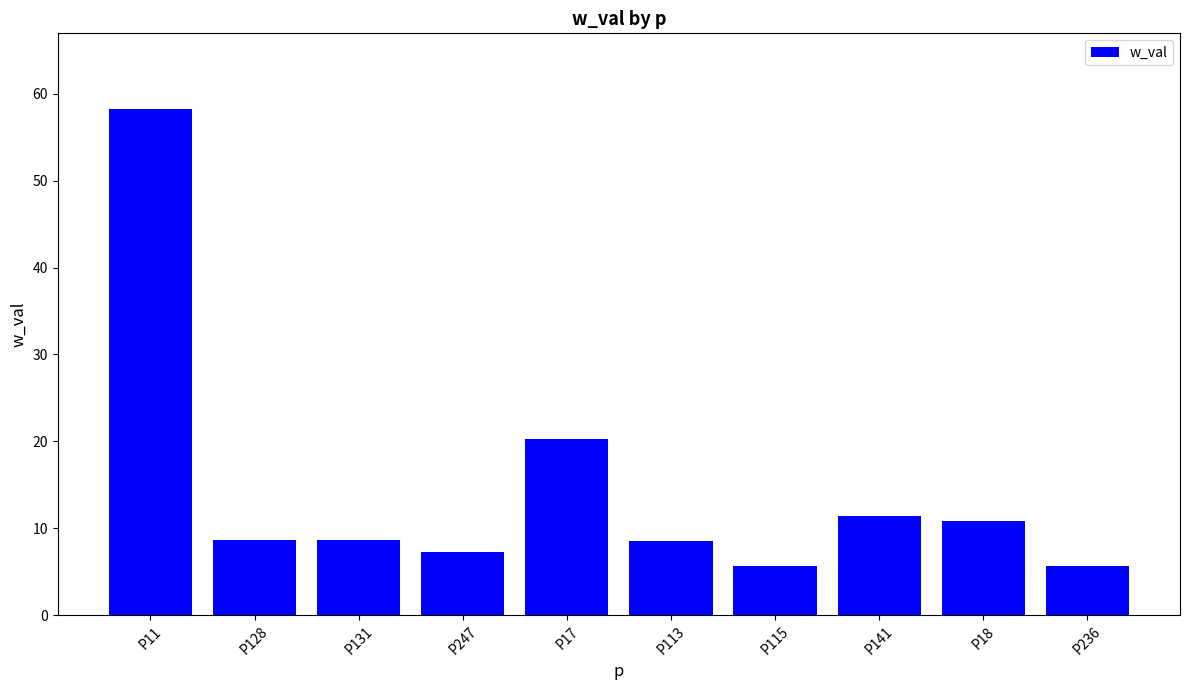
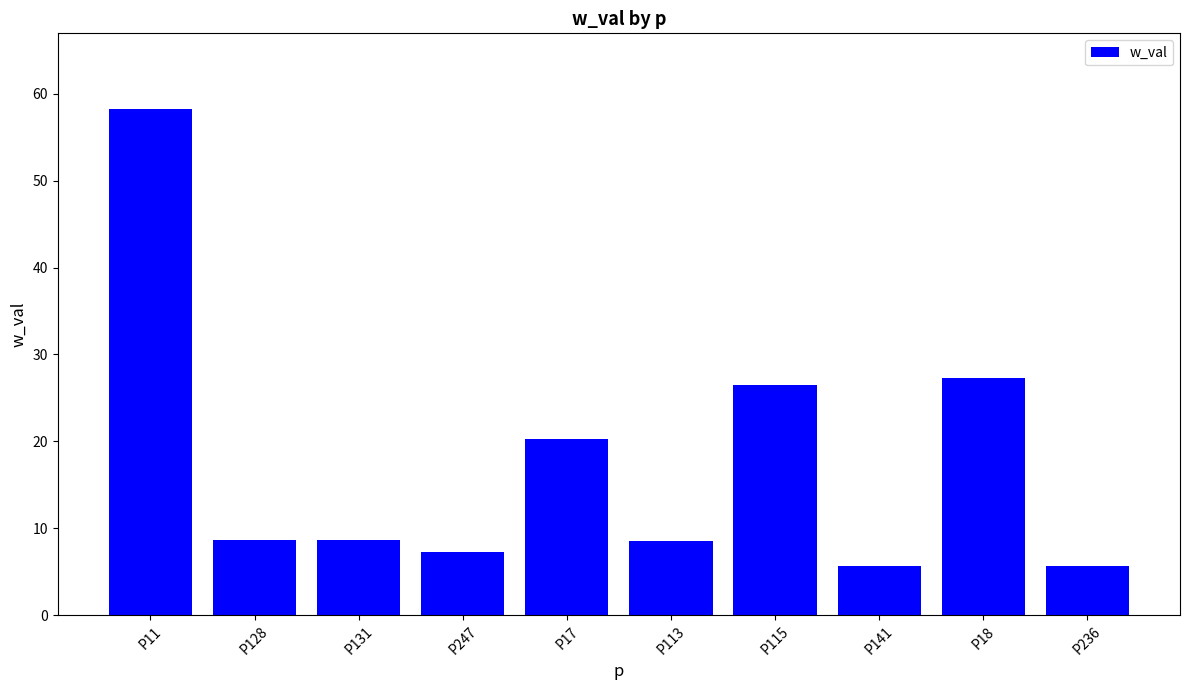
P115: 6 -> 26
P141: 11 -> 6
P18: 11 -> 27
